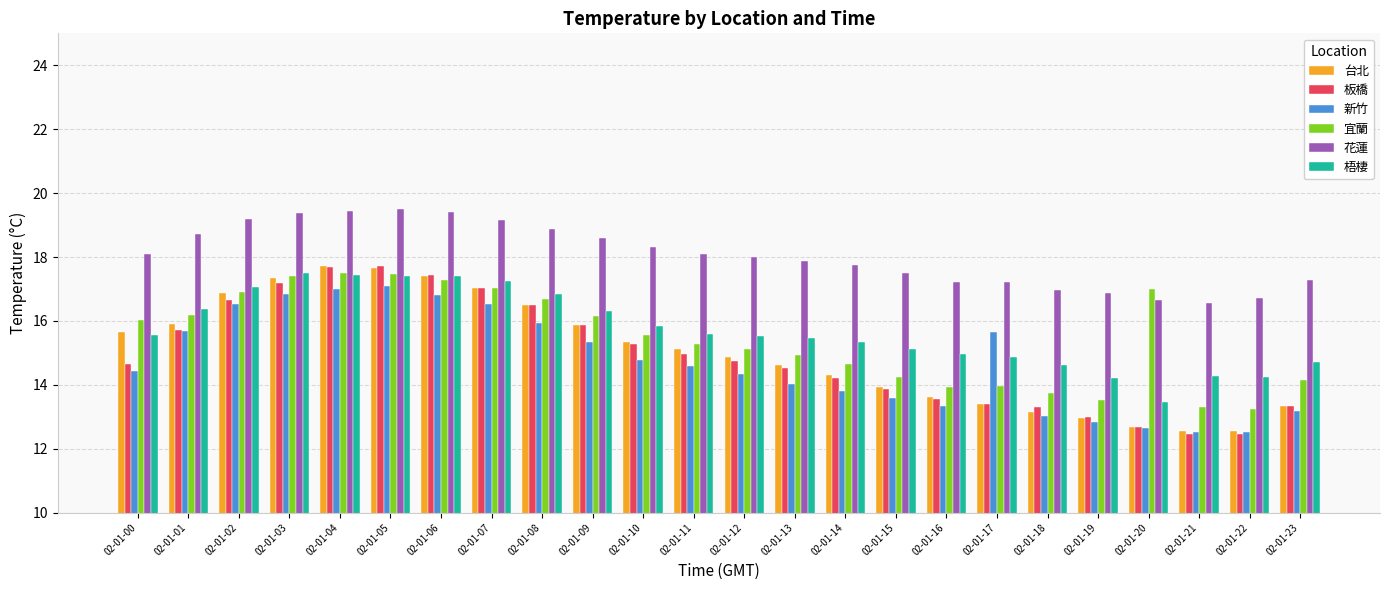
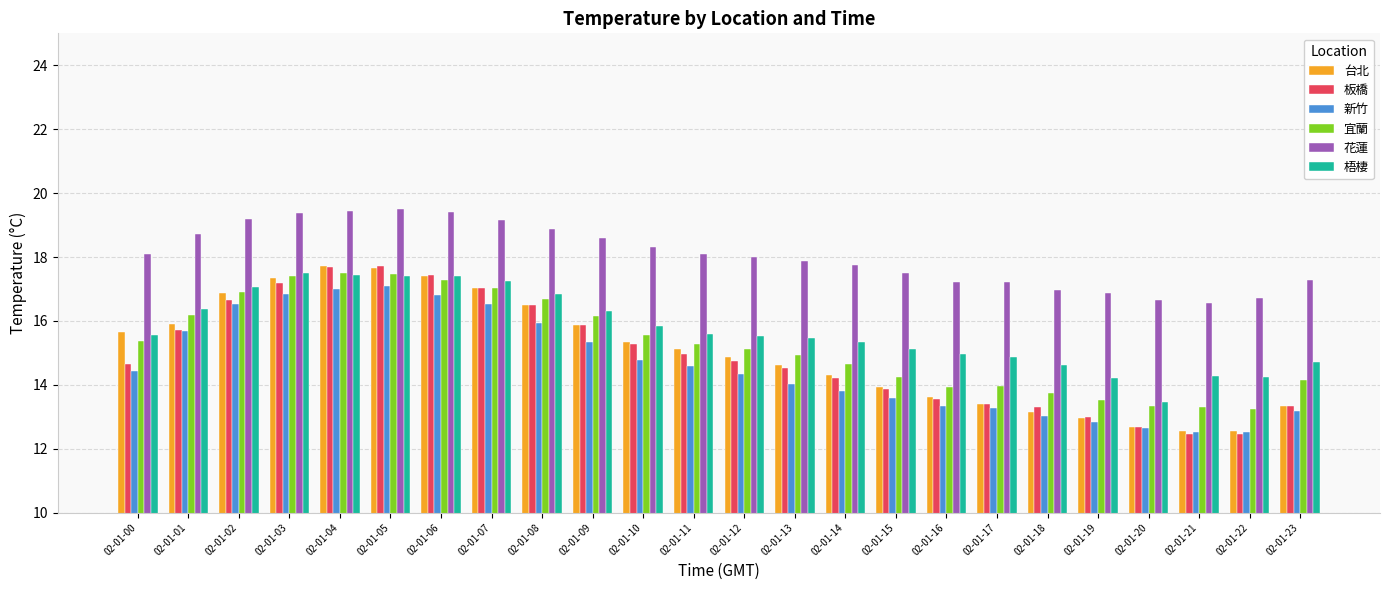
宜蘭, 02-01-00: 16.0 -> 15.4
新竹, 02-01-17: 15.7 -> 13.3
宜蘭, 02-01-20: 17.0 -> 13.3
